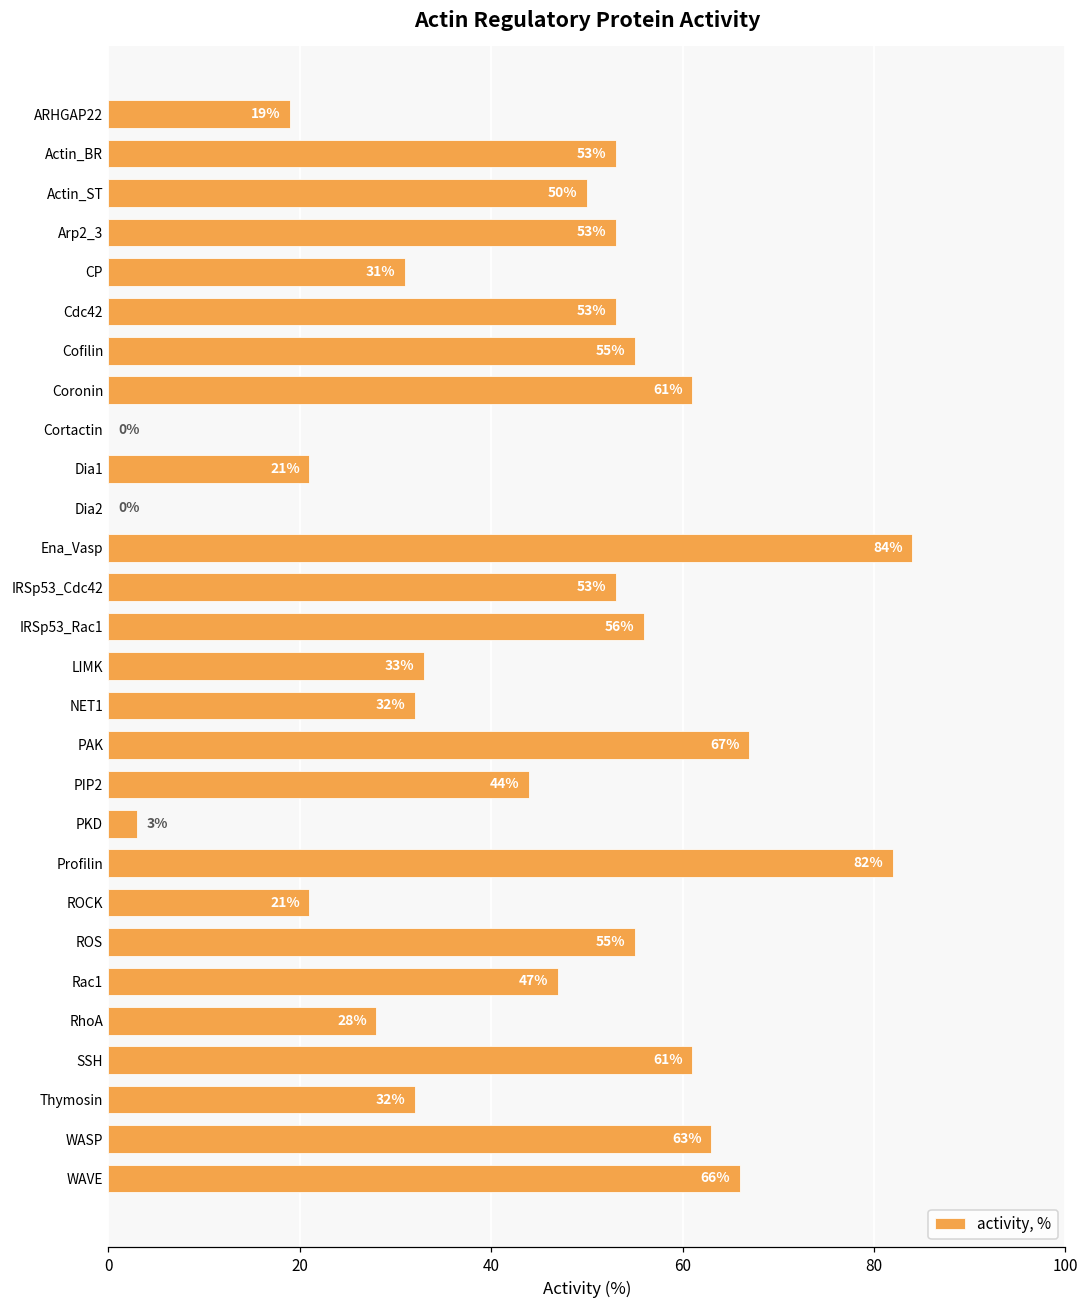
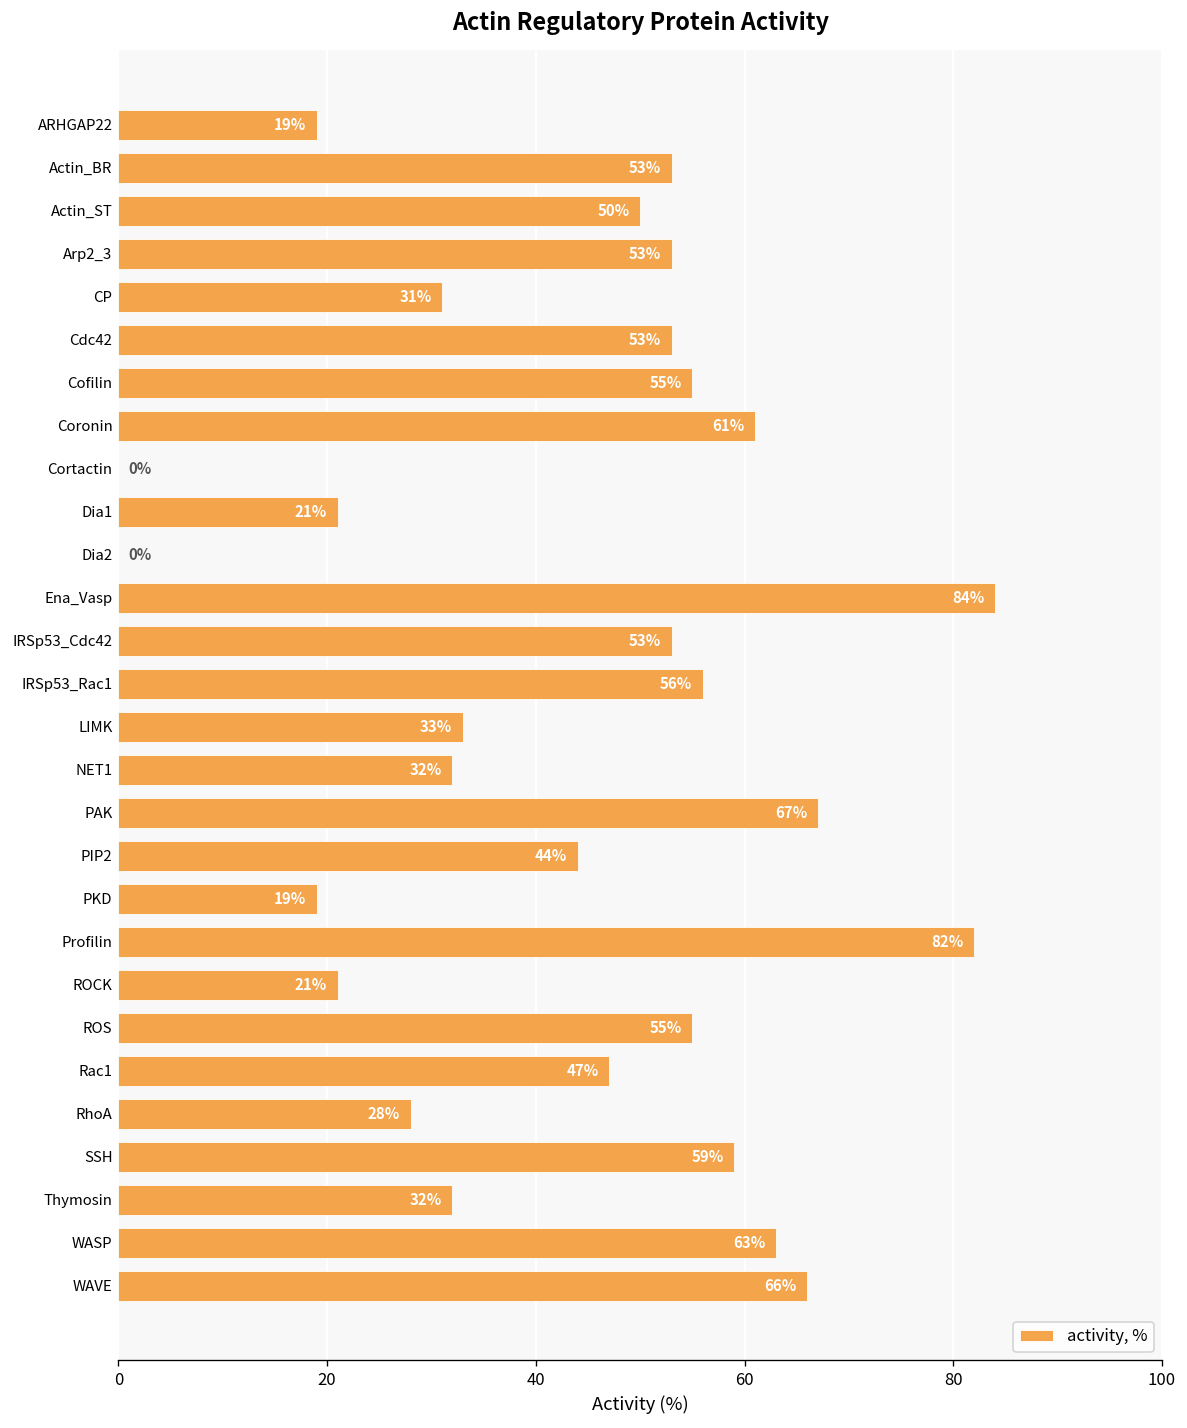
PKD: 3% -> 19%
SSH: 61% -> 59%
